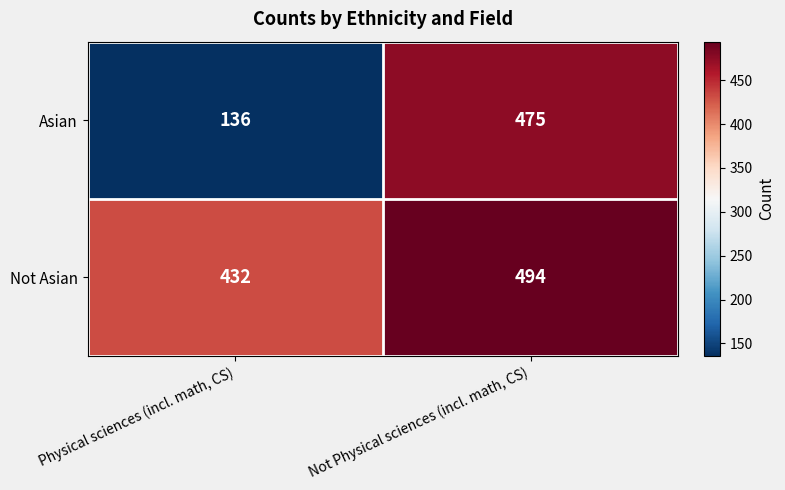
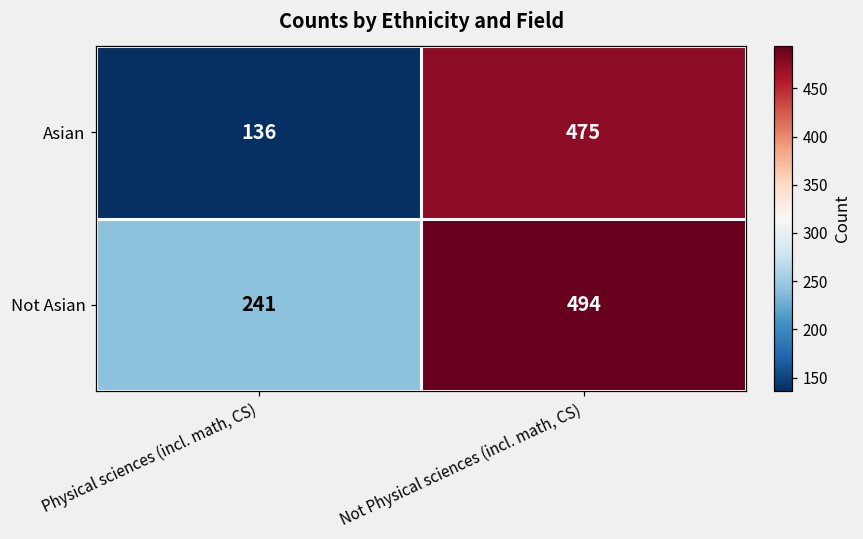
Not Asian, Physical sciences (incl. math, CS): 432 -> 241
